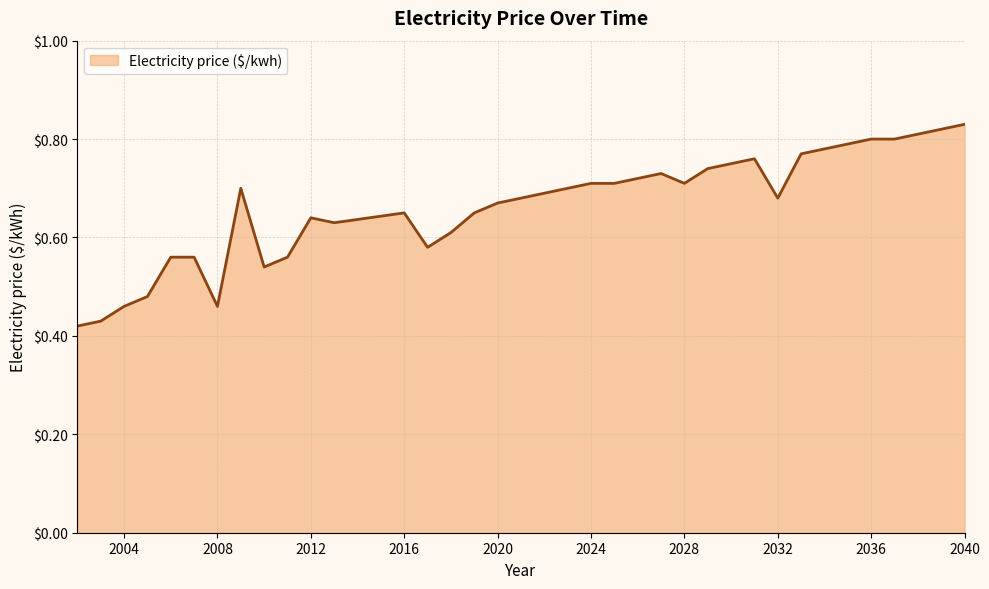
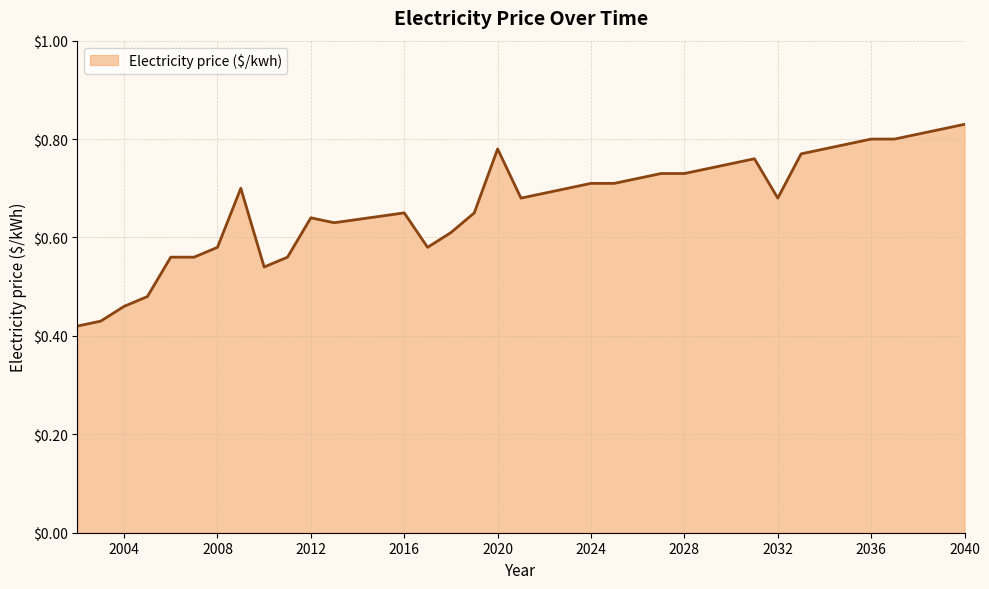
2008: $0.46 -> $0.58
2020: $0.67 -> $0.78
2028: $0.71 -> $0.73
